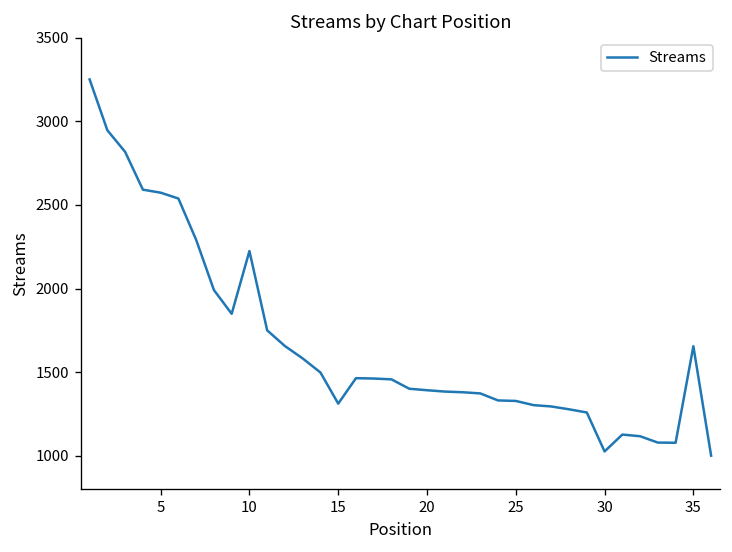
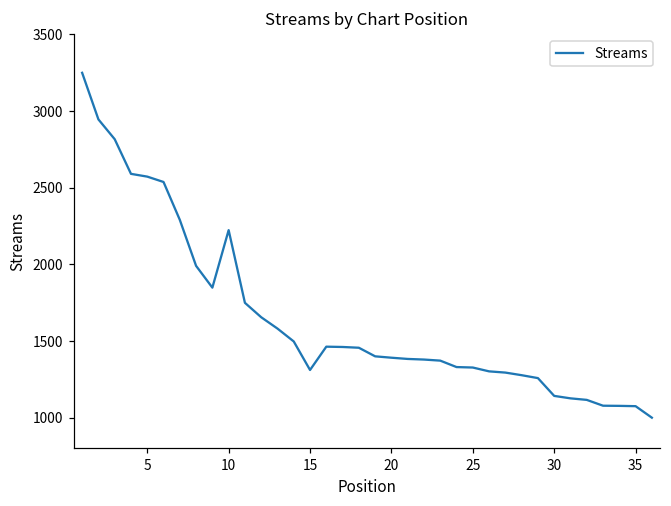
30: 1030 -> 1140
35: 1660 -> 1080
